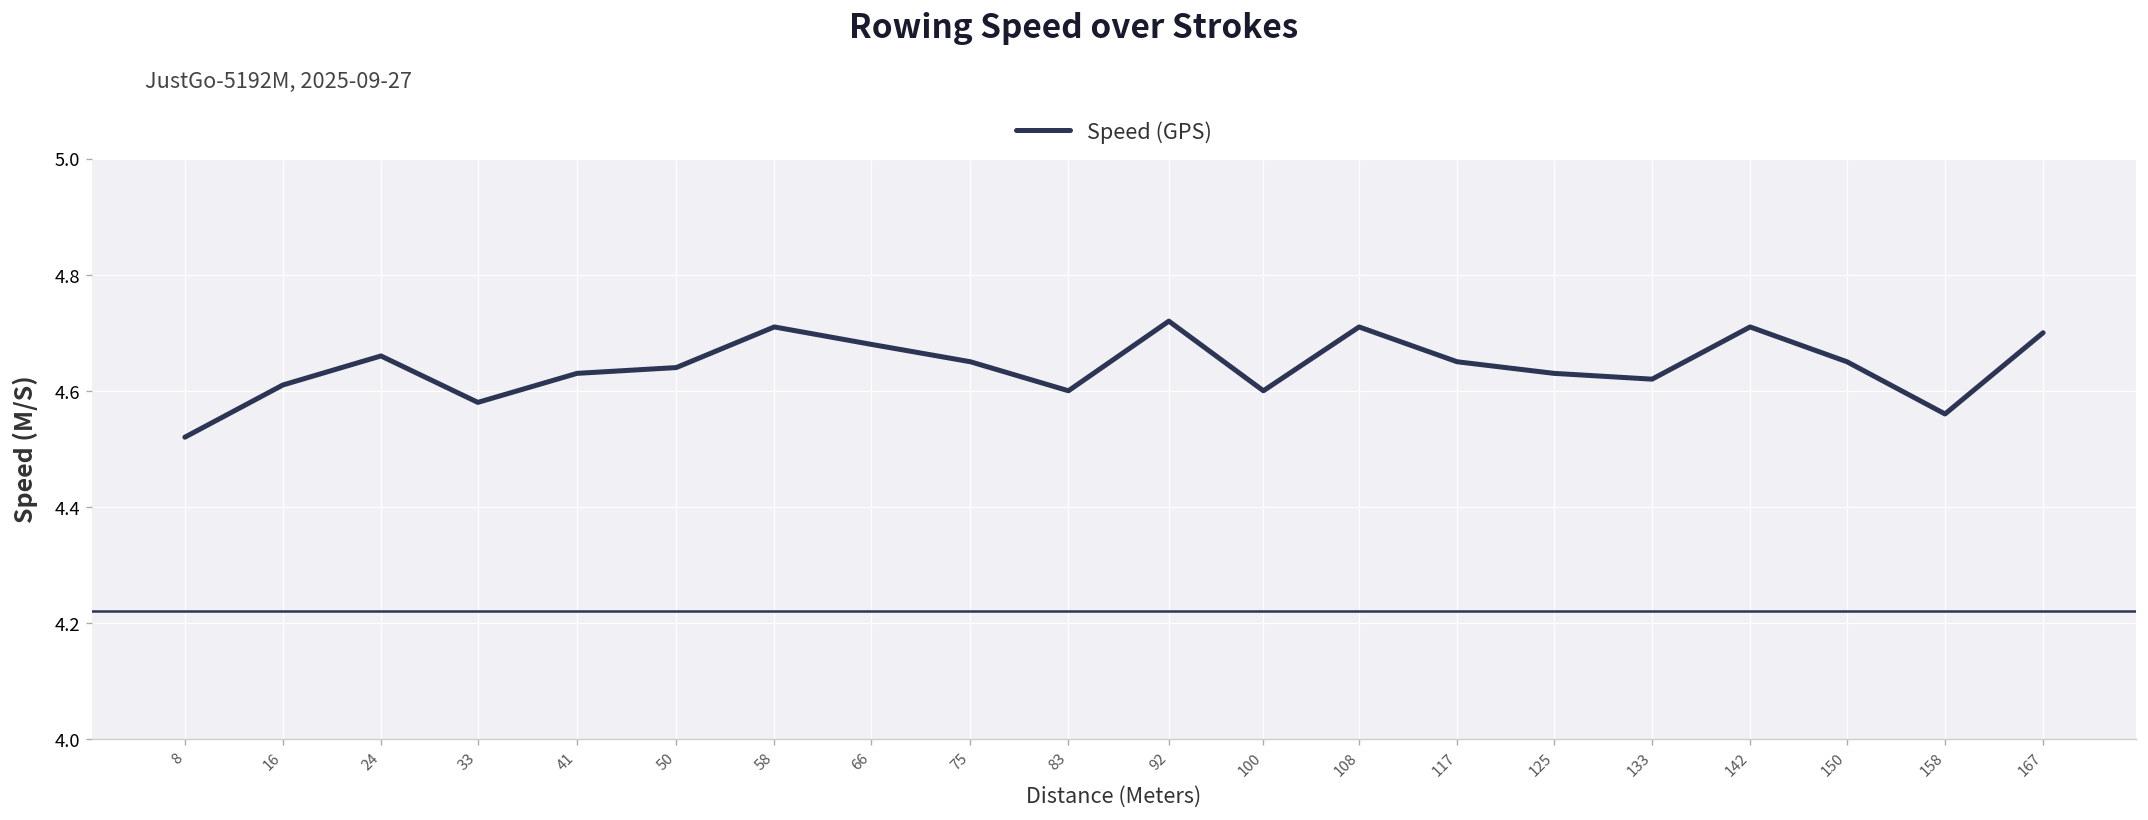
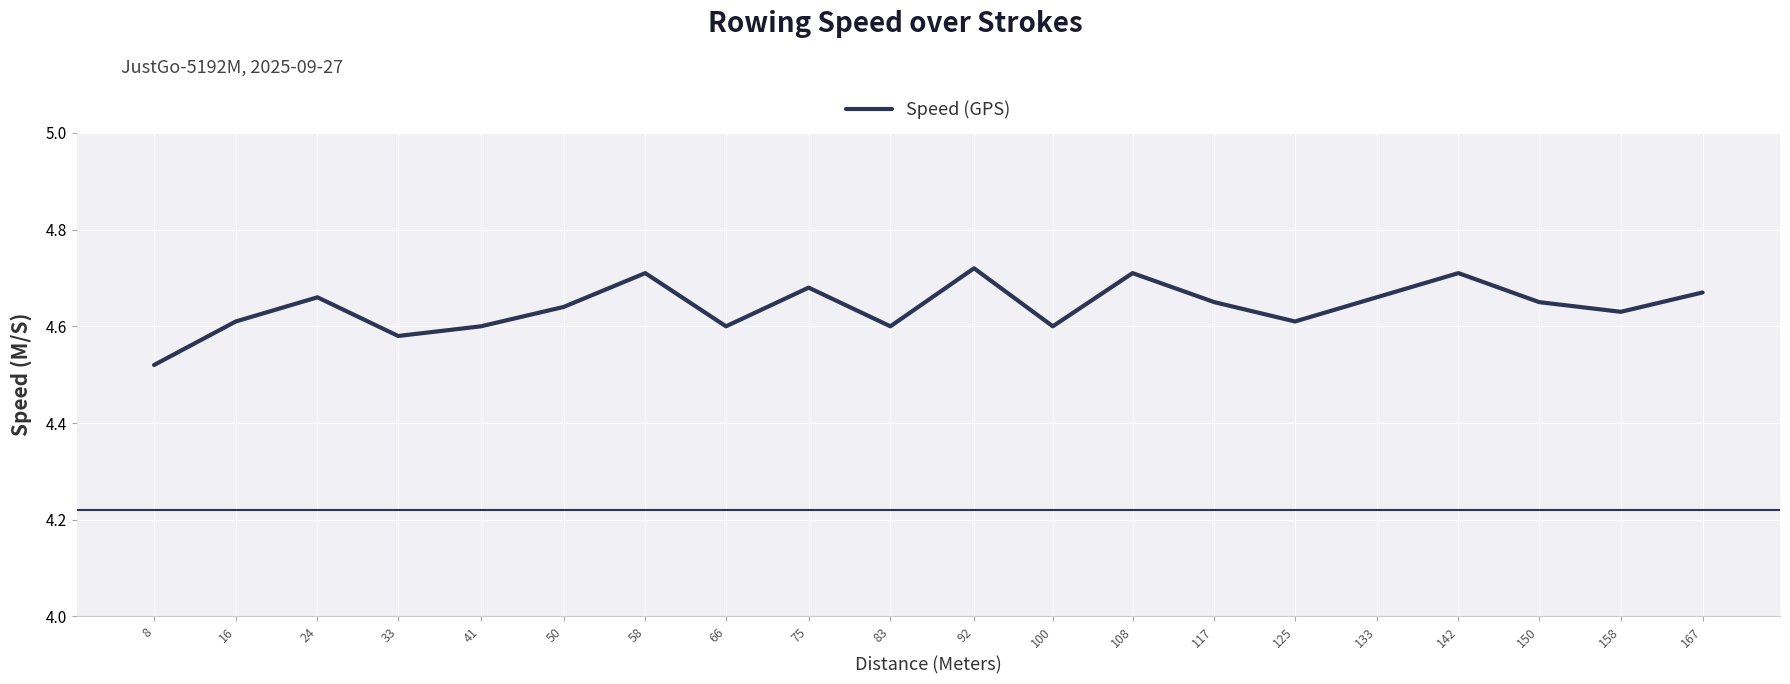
41: 4.63 -> 4.60
66: 4.68 -> 4.60
75: 4.65 -> 4.68
125: 4.63 -> 4.61
133: 4.62 -> 4.66
158: 4.56 -> 4.63
167: 4.70 -> 4.67
